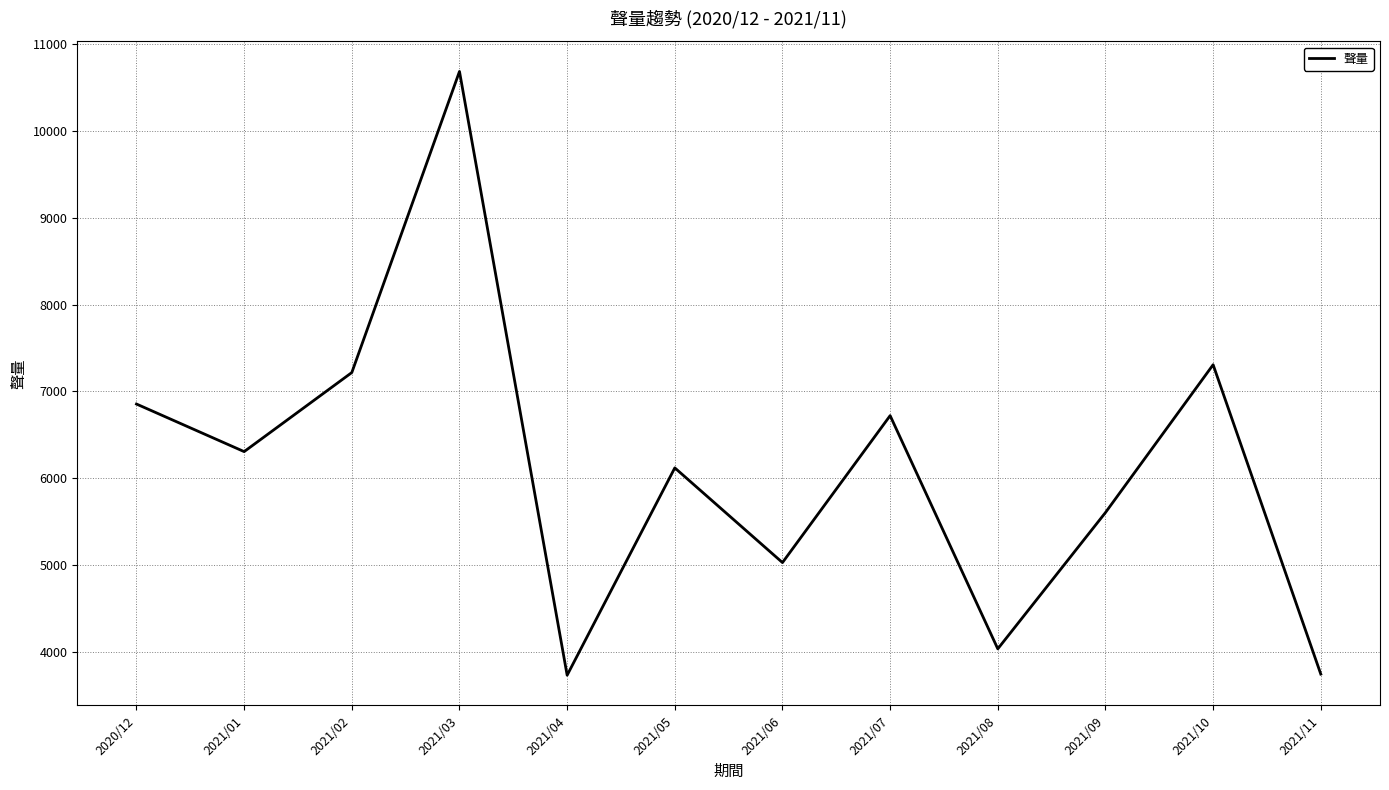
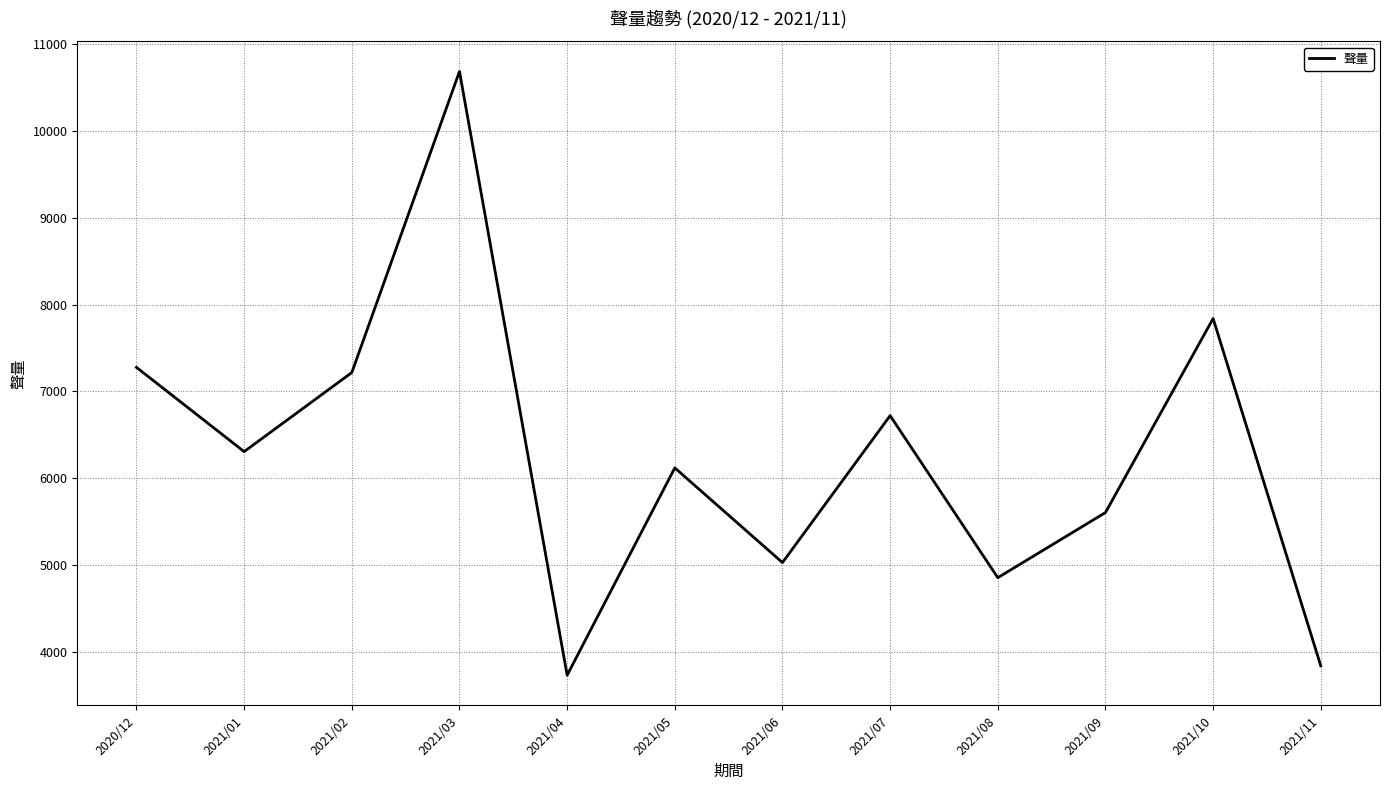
2020/12: 6900 -> 7300
2021/08: 4000 -> 4900
2021/10: 7300 -> 7800
2021/11: 3700 -> 3800
